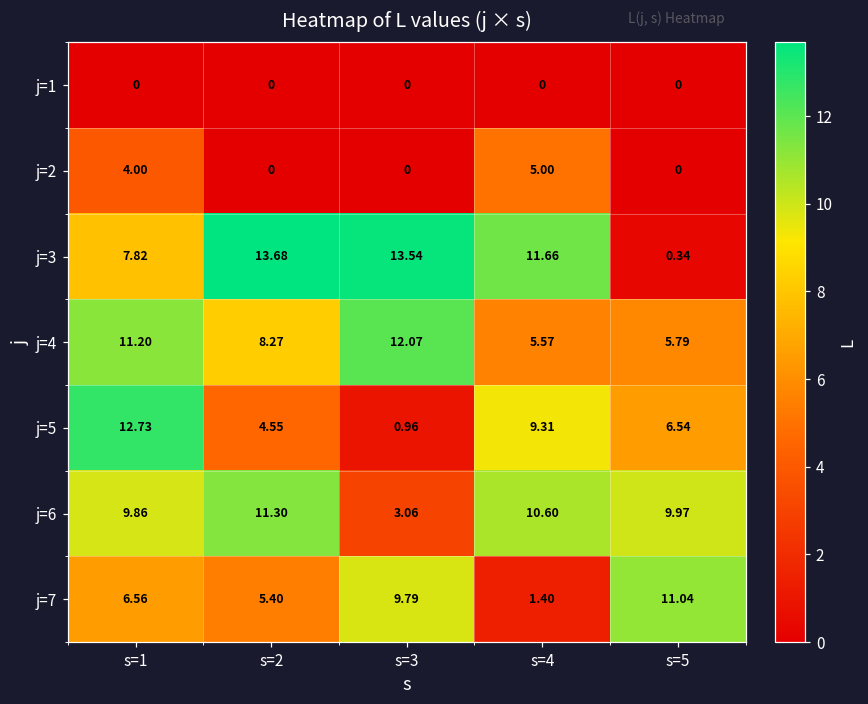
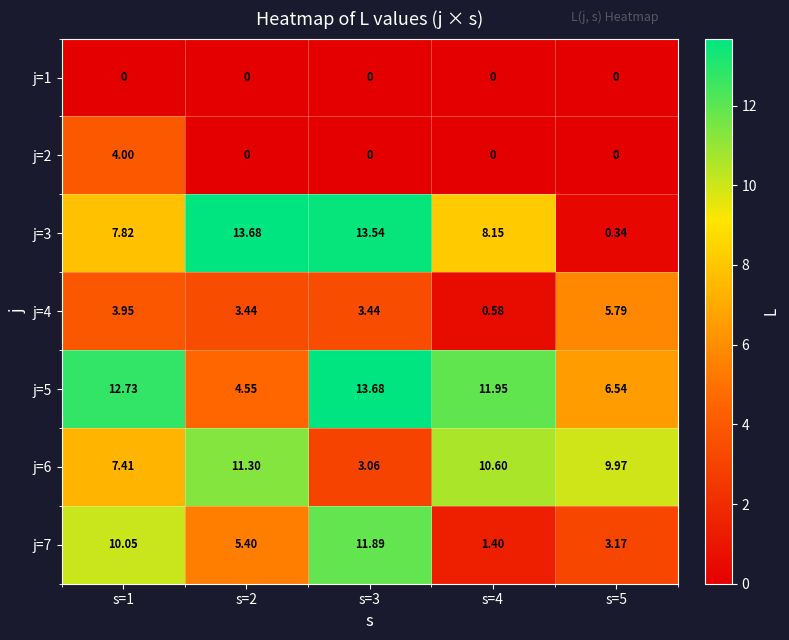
j=2, s=4: 5.00 -> 0
j=3, s=4: 11.66 -> 8.15
j=4, s=1: 11.20 -> 3.95
j=4, s=2: 8.27 -> 3.44
j=4, s=3: 12.07 -> 3.44
j=4, s=4: 5.57 -> 0.58
j=5, s=3: 0.96 -> 13.68
j=5, s=4: 9.31 -> 11.95
j=6, s=1: 9.86 -> 7.41
j=7, s=1: 6.56 -> 10.05
j=7, s=3: 9.79 -> 11.89
j=7, s=5: 11.04 -> 3.17
